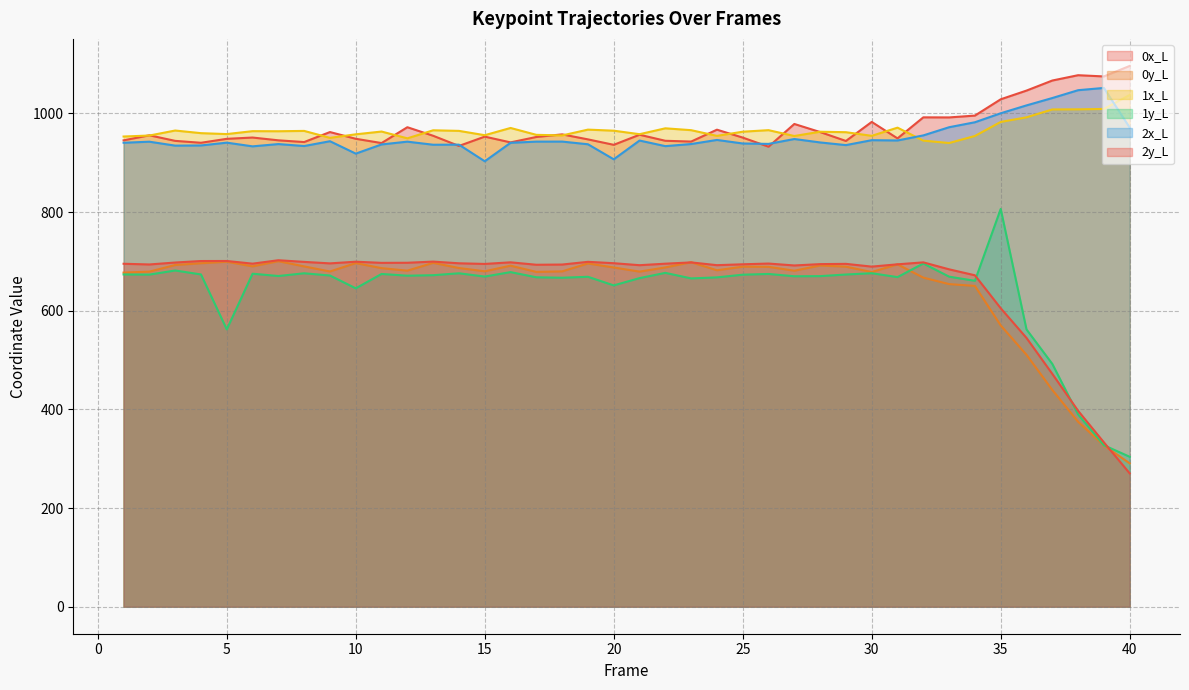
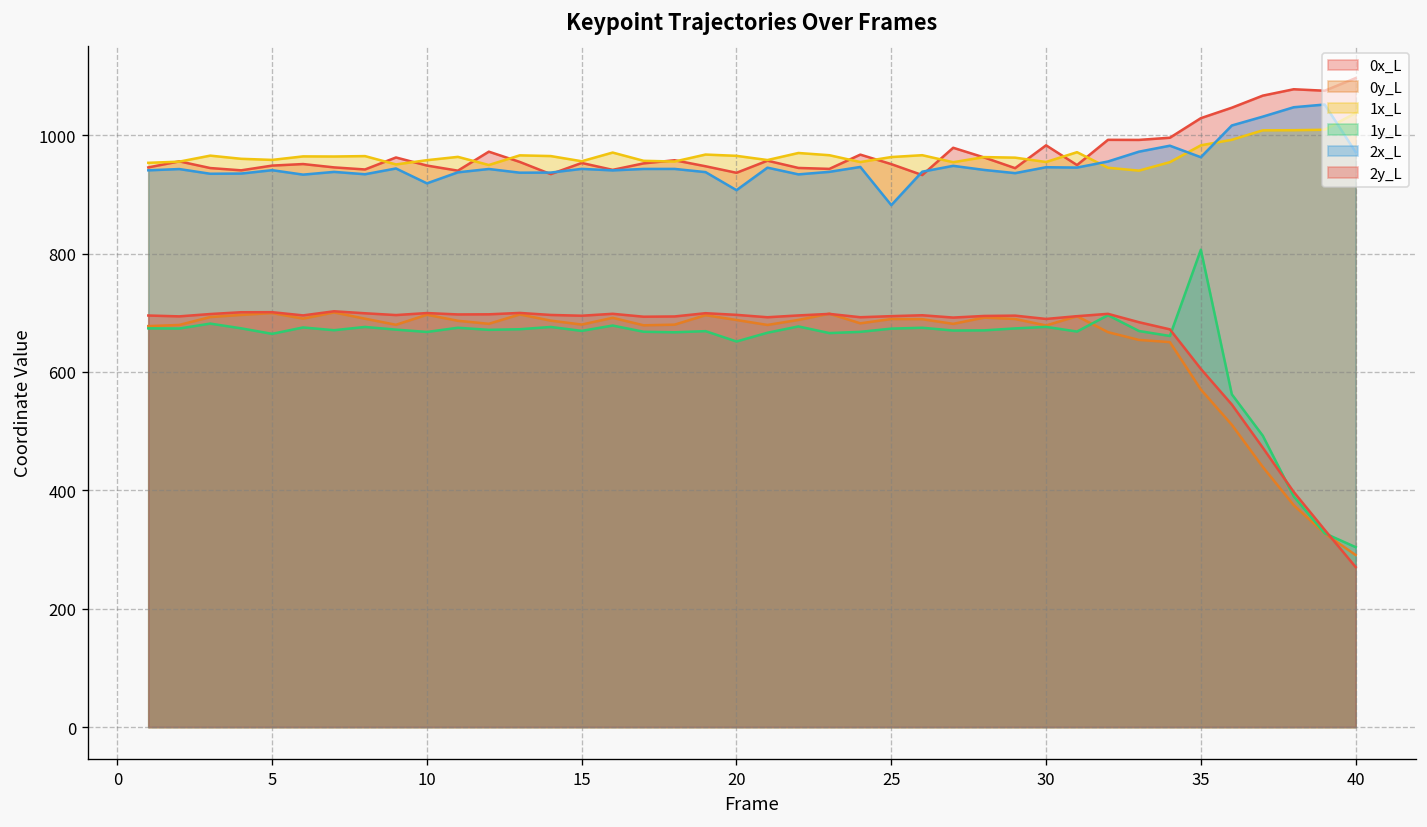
1y_L, 5: 560 -> 660
1y_L, 10: 650 -> 670
2x_L, 15: 900 -> 940
2x_L, 25: 940 -> 880
2x_L, 35: 1000 -> 960
